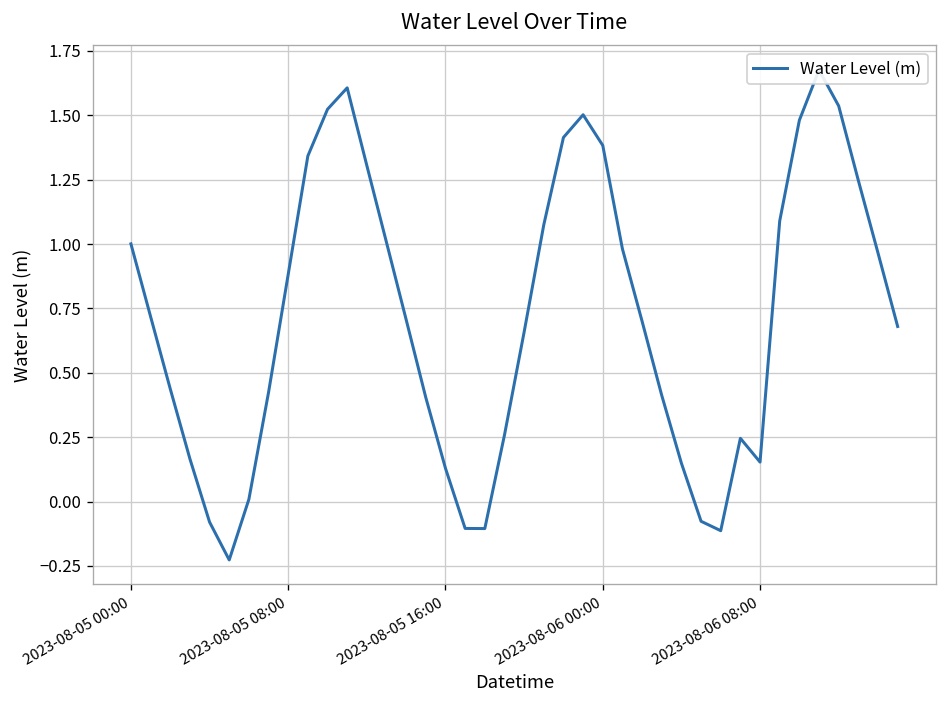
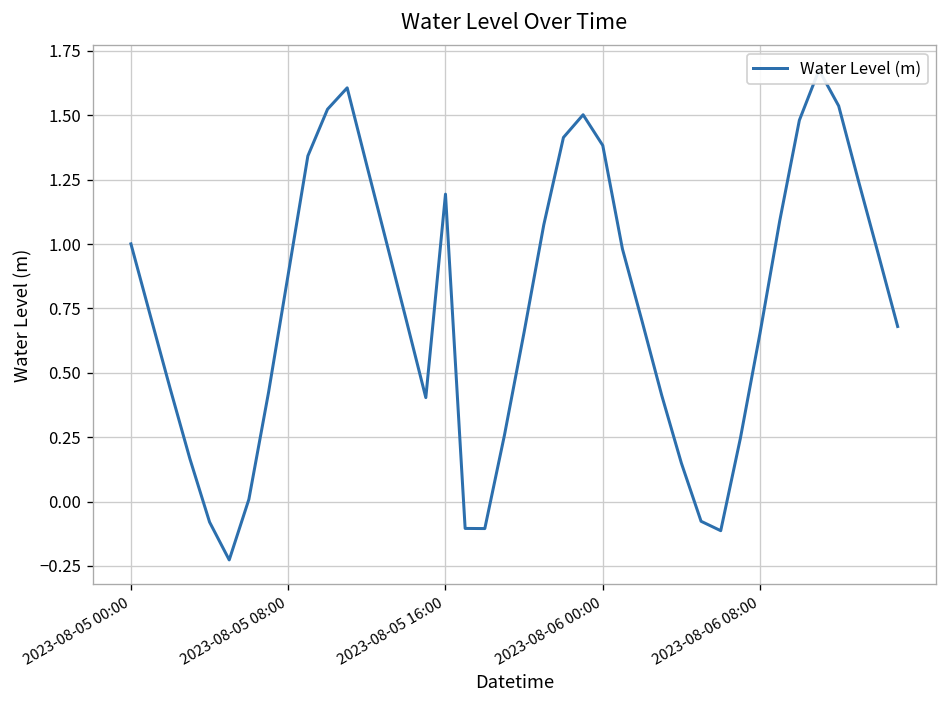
2023-08-05 16:00: 0.13 -> 1.19
2023-08-06 08:00: 0.15 -> 0.65
